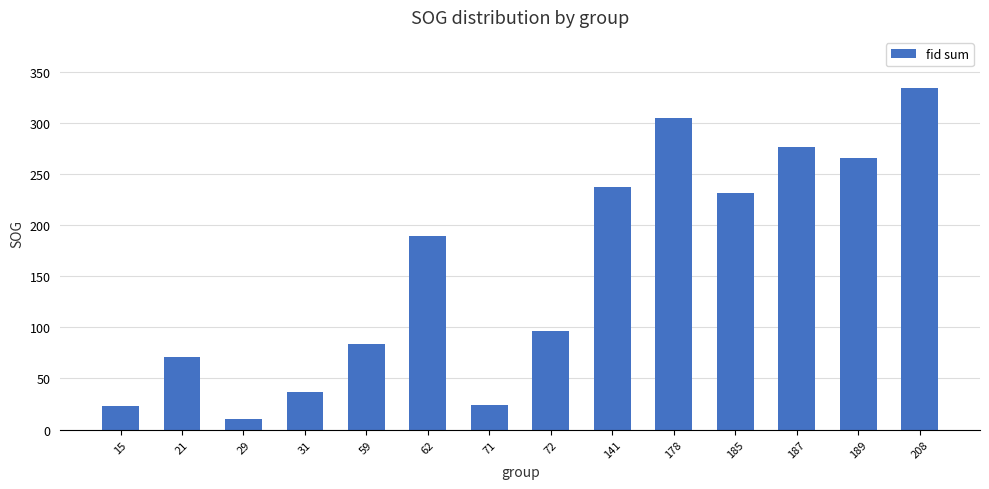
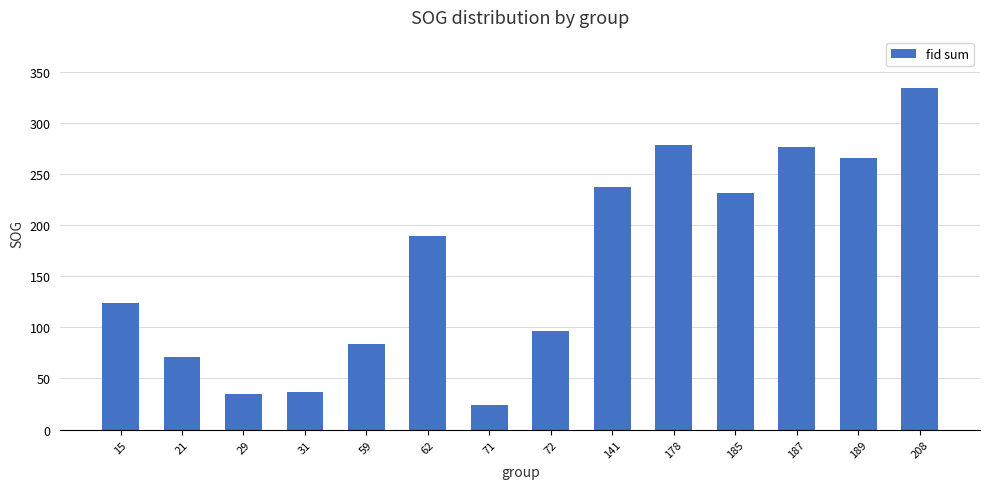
15: 23 -> 124
29: 10 -> 35
178: 305 -> 278
